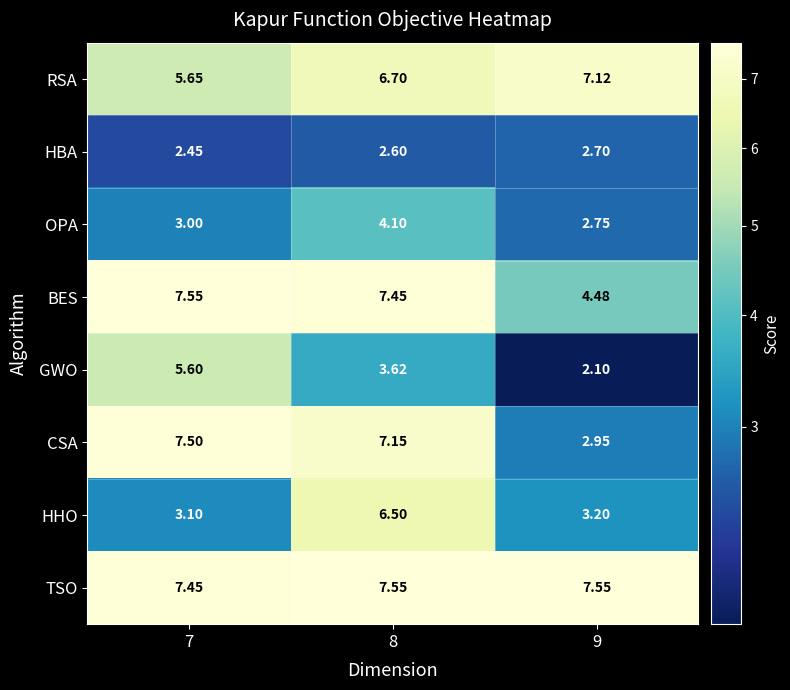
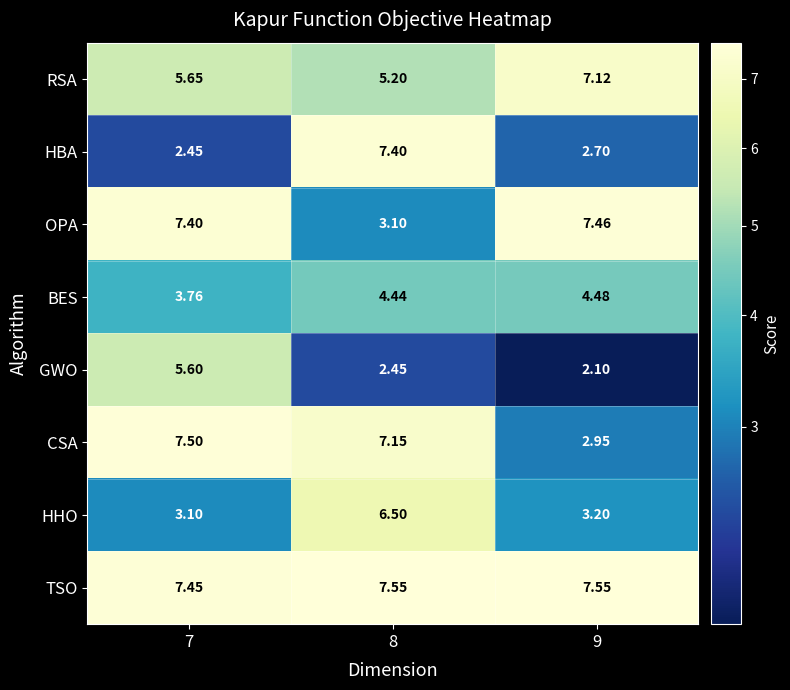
RSA, 8: 6.70 -> 5.20
HBA, 8: 2.60 -> 7.40
OPA, 7: 3.00 -> 7.40
OPA, 8: 4.10 -> 3.10
OPA, 9: 2.75 -> 7.46
BES, 7: 7.55 -> 3.76
BES, 8: 7.45 -> 4.44
GWO, 8: 3.62 -> 2.45
